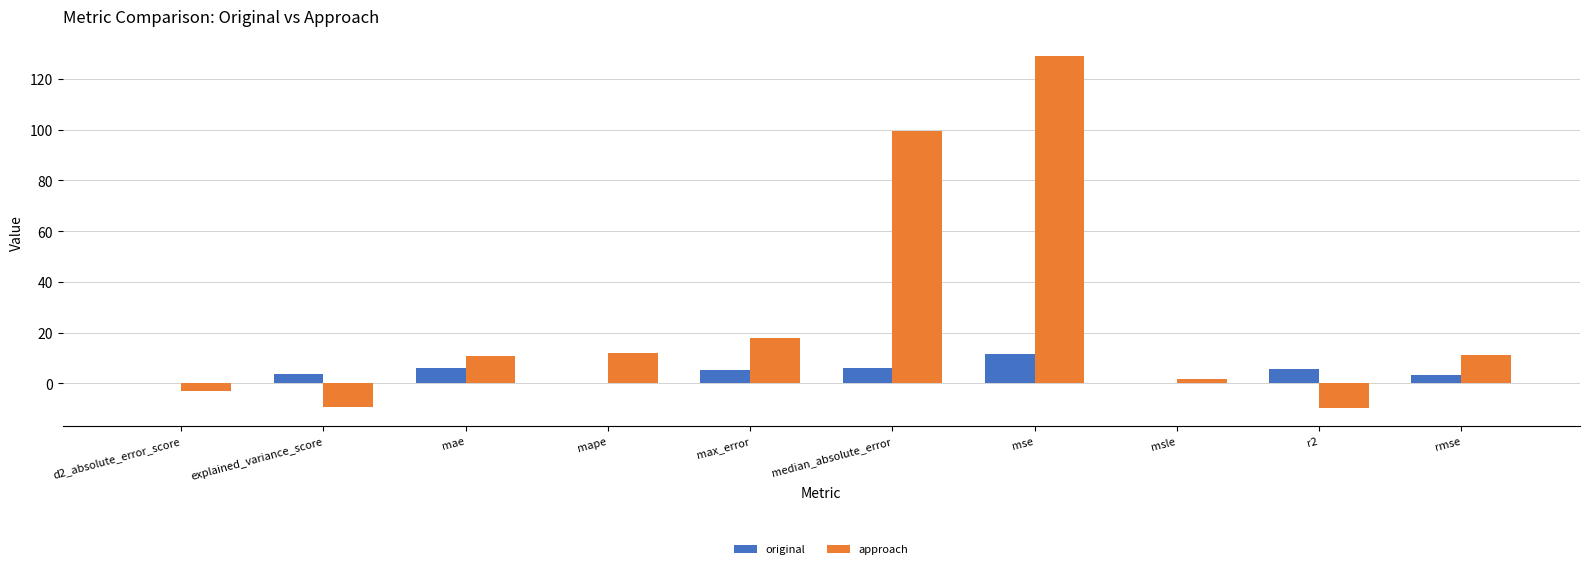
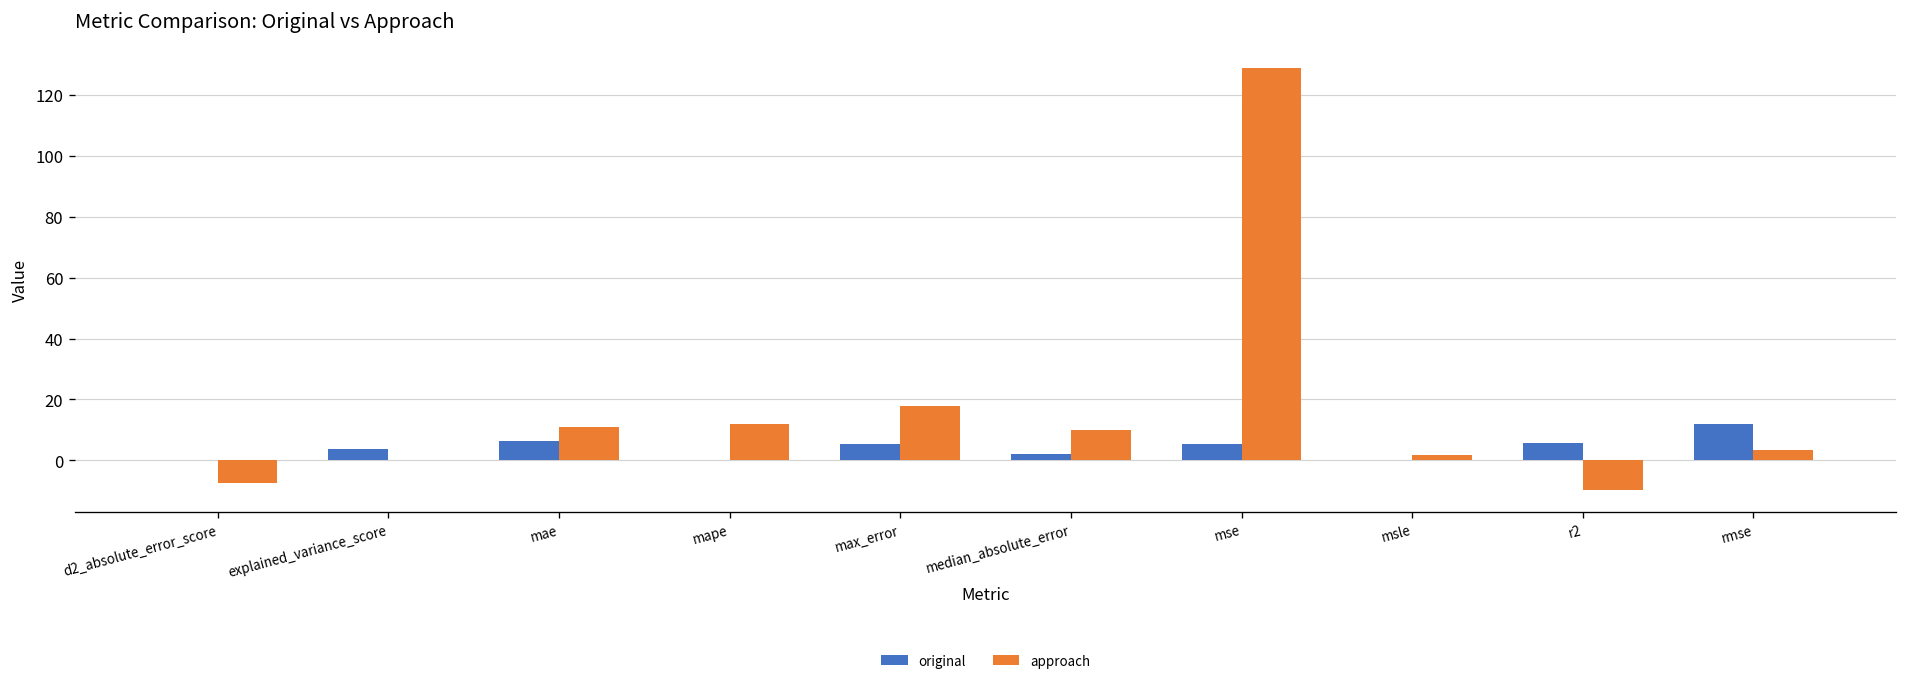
approach, d2_absolute_error_score: -3 -> -7
approach, explained_variance_score: -9 -> 0
original, median_absolute_error: 6 -> 2
approach, median_absolute_error: 100 -> 10
original, mse: 12 -> 5
original, rmse: 3 -> 12
approach, rmse: 11 -> 3
